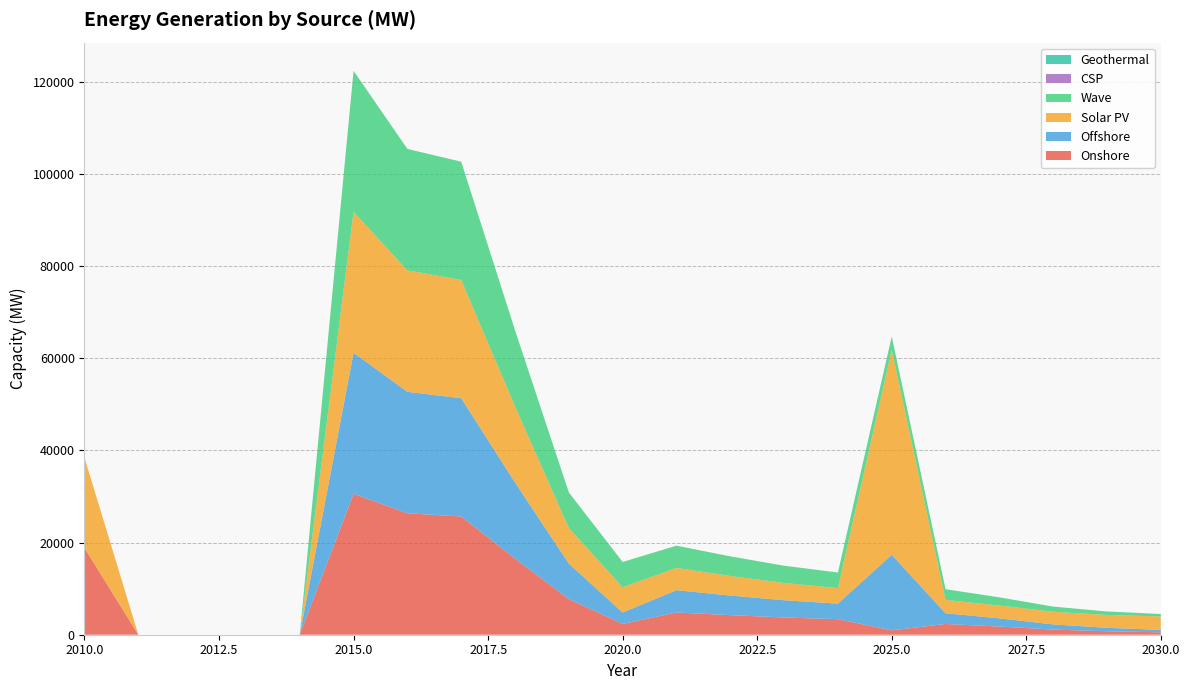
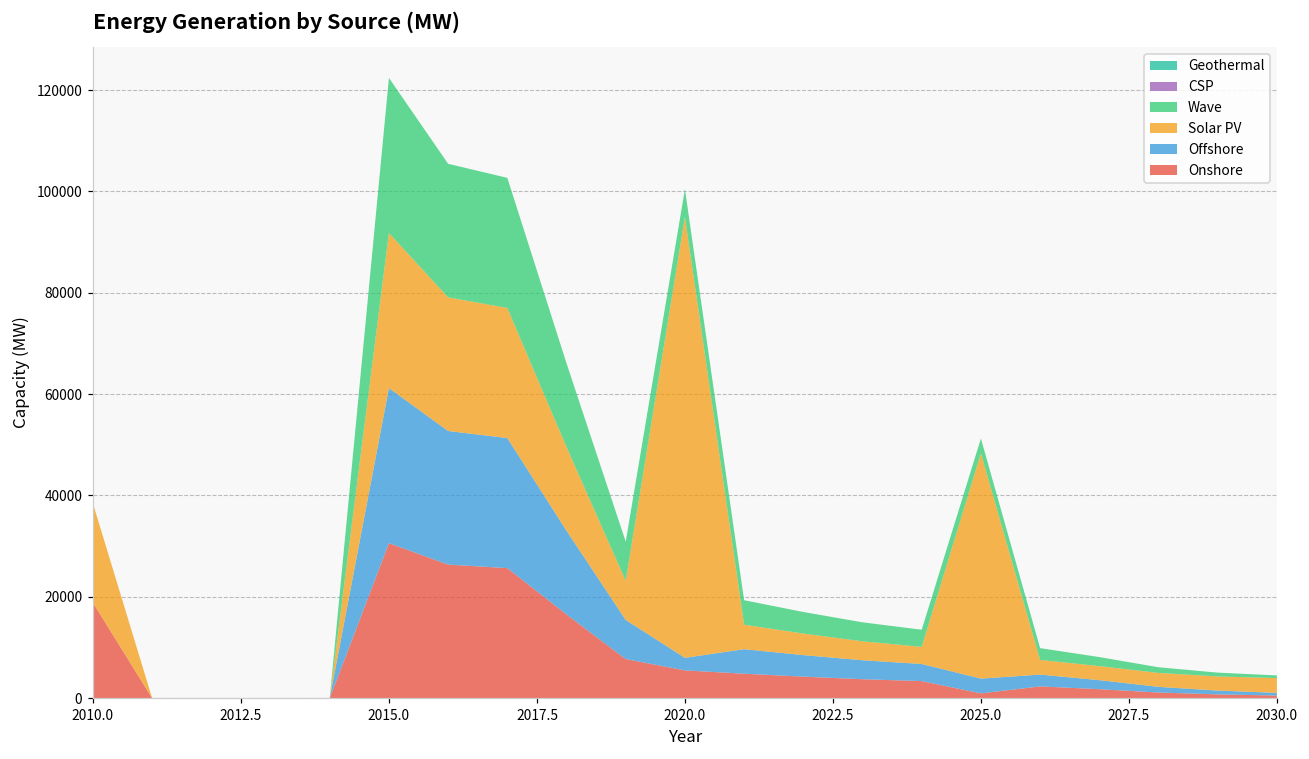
Onshore, 2020.0: 2000 -> 5000
Solar PV, 2020.0: 5000 -> 87000
Offshore, 2025.0: 16000 -> 3000
